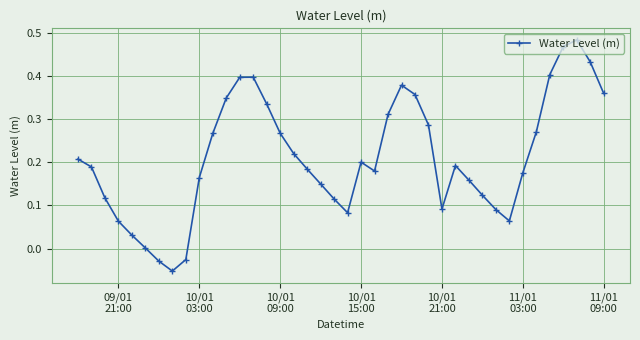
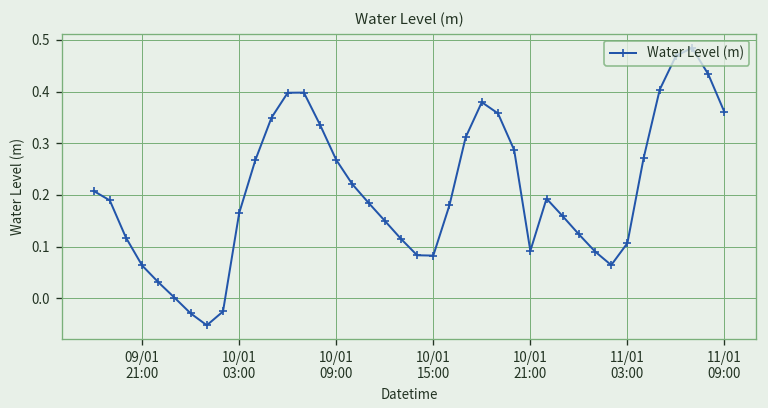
10/01 15:00: 0.20 -> 0.08
11/01 03:00: 0.18 -> 0.11
